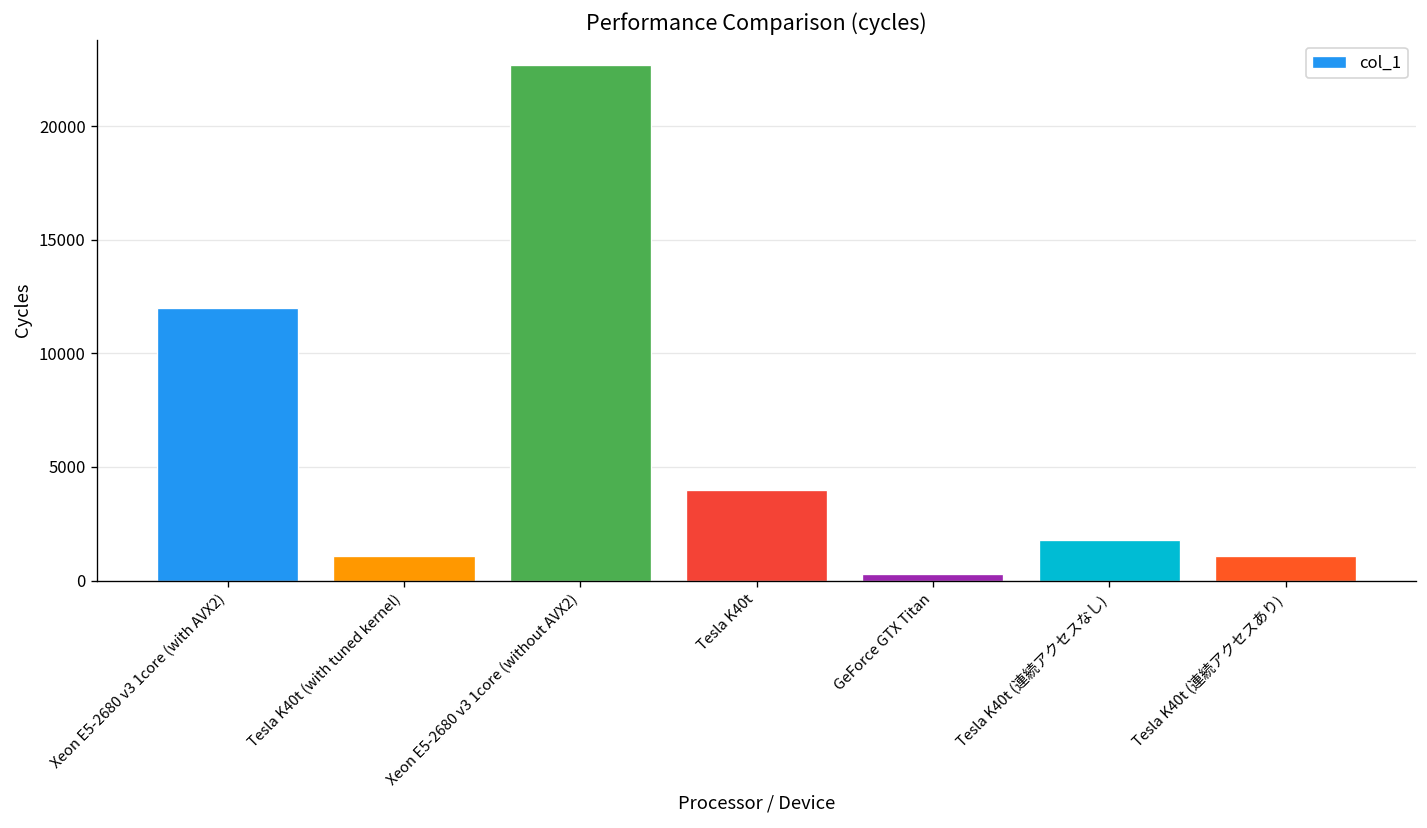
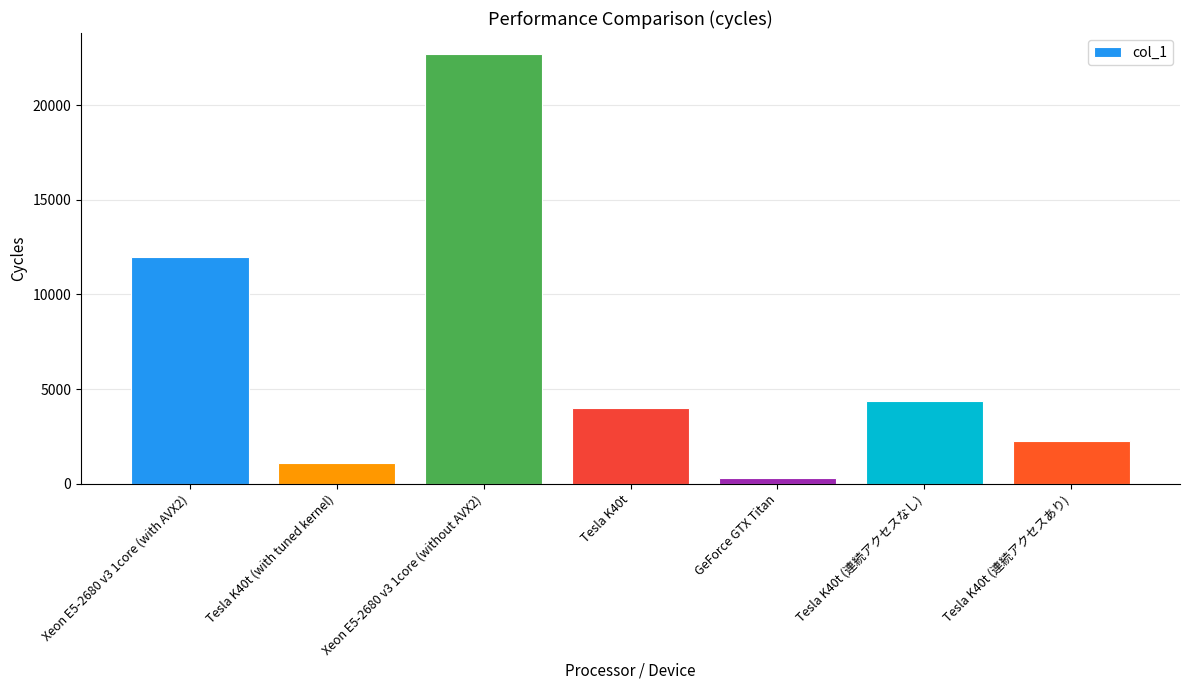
Tesla K40t (連続アクセスなし): 1800 -> 4400
Tesla K40t (連続アクセスあり): 1100 -> 2300
